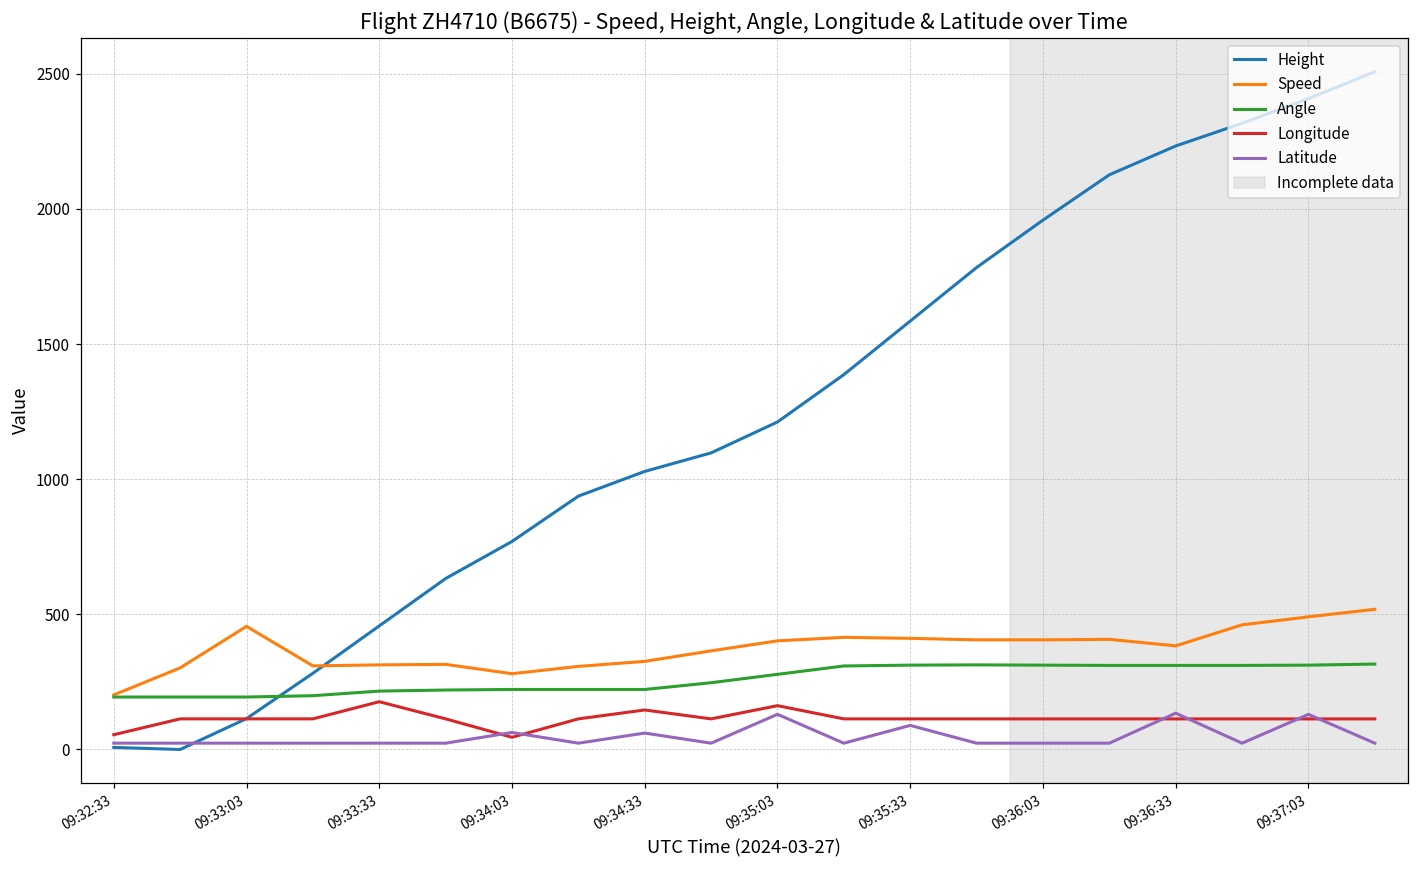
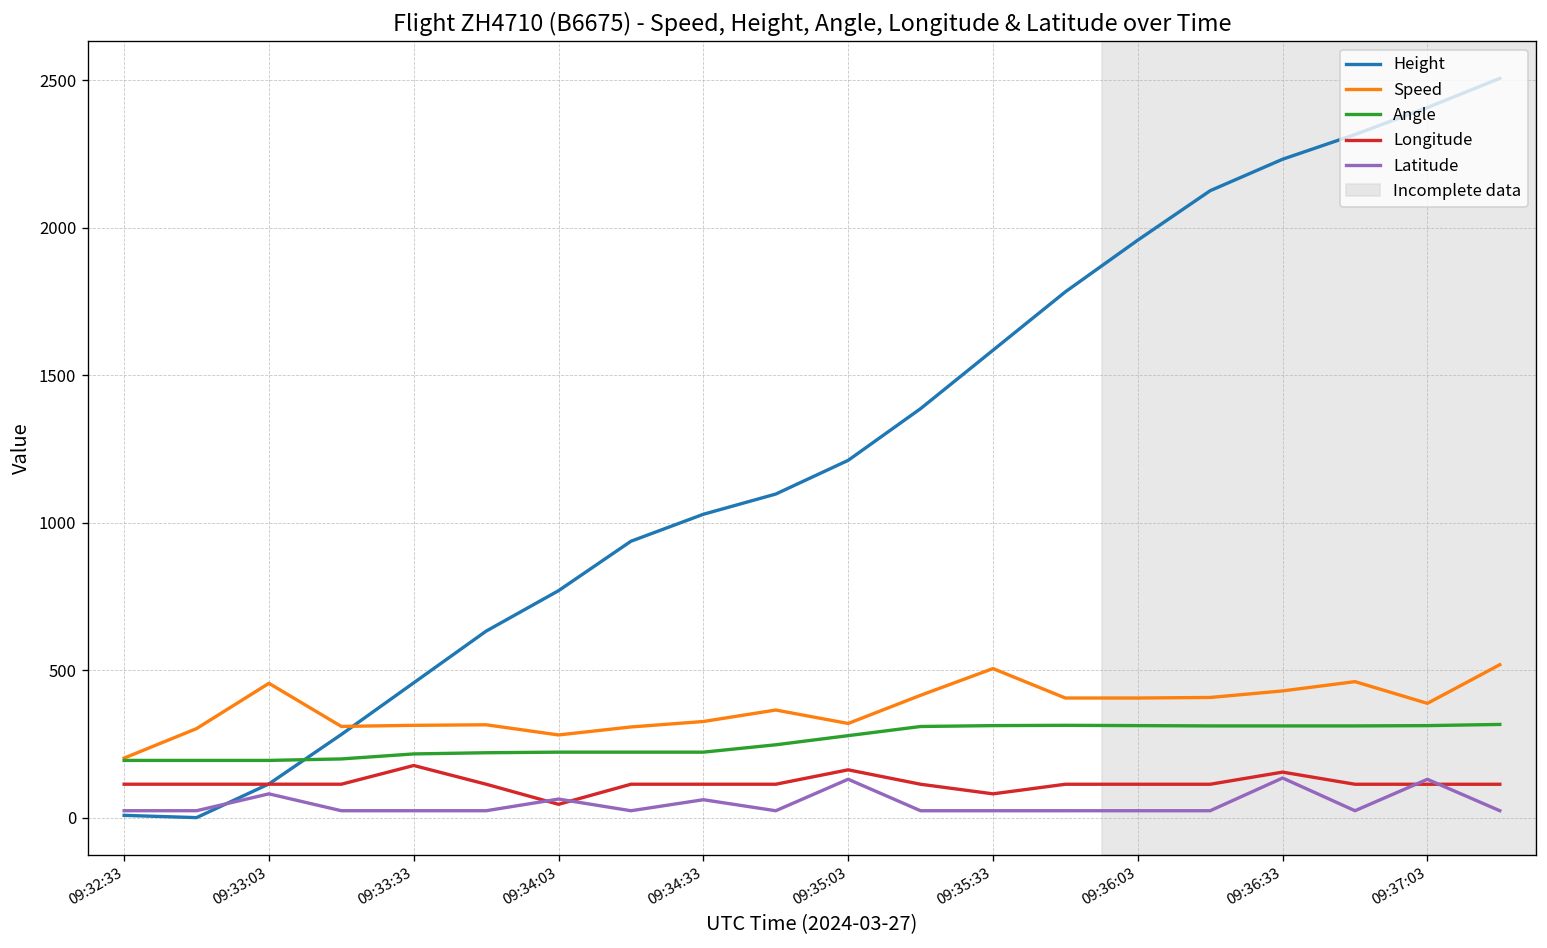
Longitude, 09:32:33: 50 -> 110
Latitude, 09:33:03: 20 -> 80
Longitude, 09:34:33: 150 -> 110
Speed, 09:35:03: 400 -> 320
Speed, 09:35:33: 410 -> 510
Longitude, 09:35:33: 110 -> 80
Latitude, 09:35:33: 90 -> 20
Speed, 09:36:33: 380 -> 430
Longitude, 09:36:33: 110 -> 150
Speed, 09:37:03: 490 -> 390
